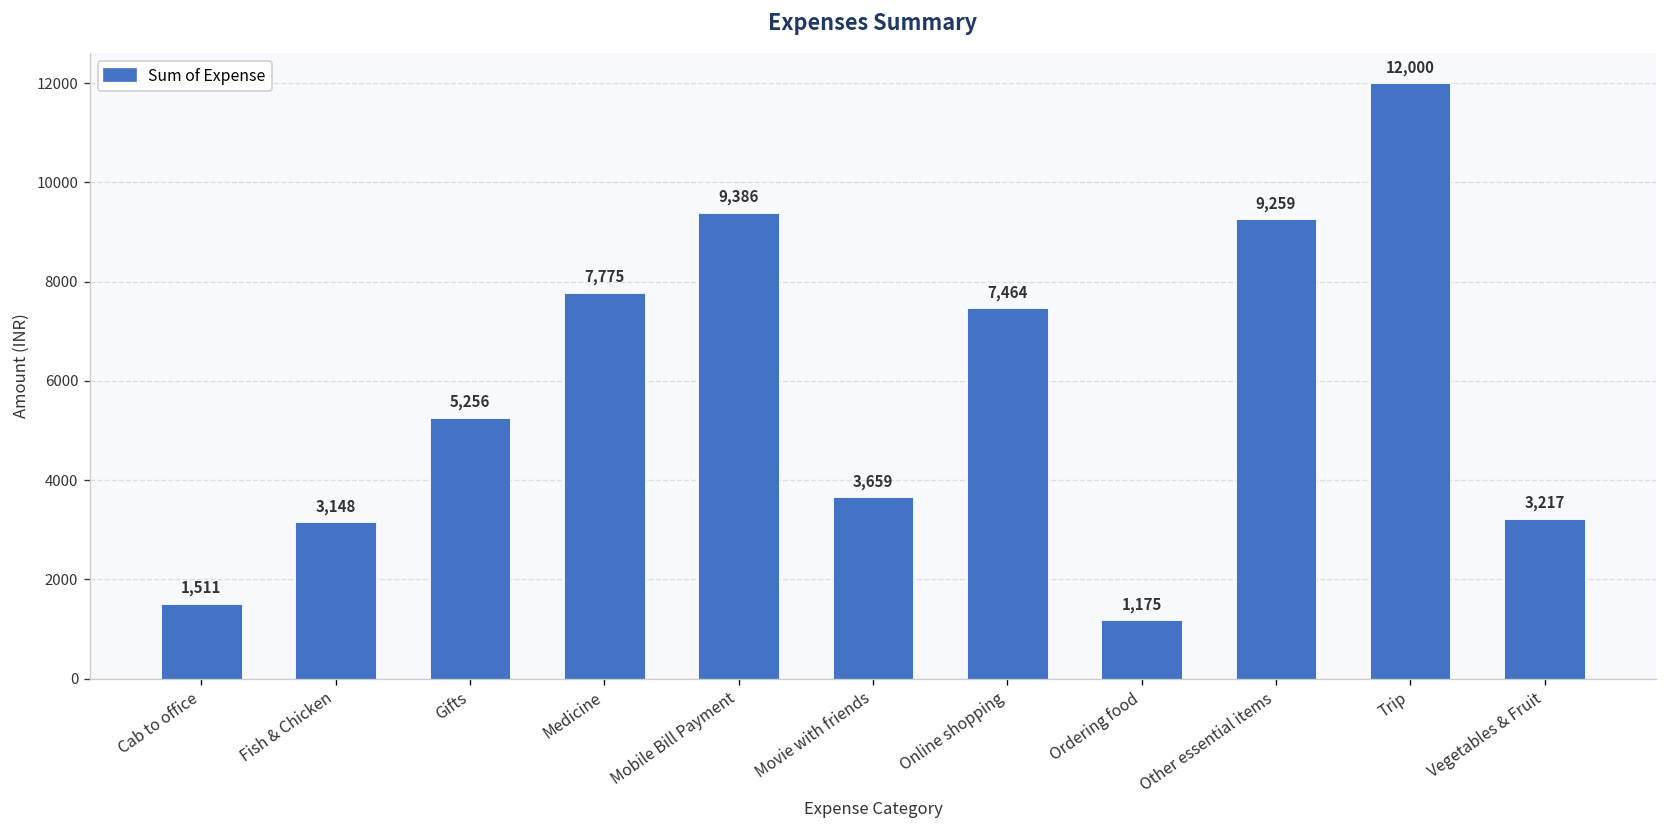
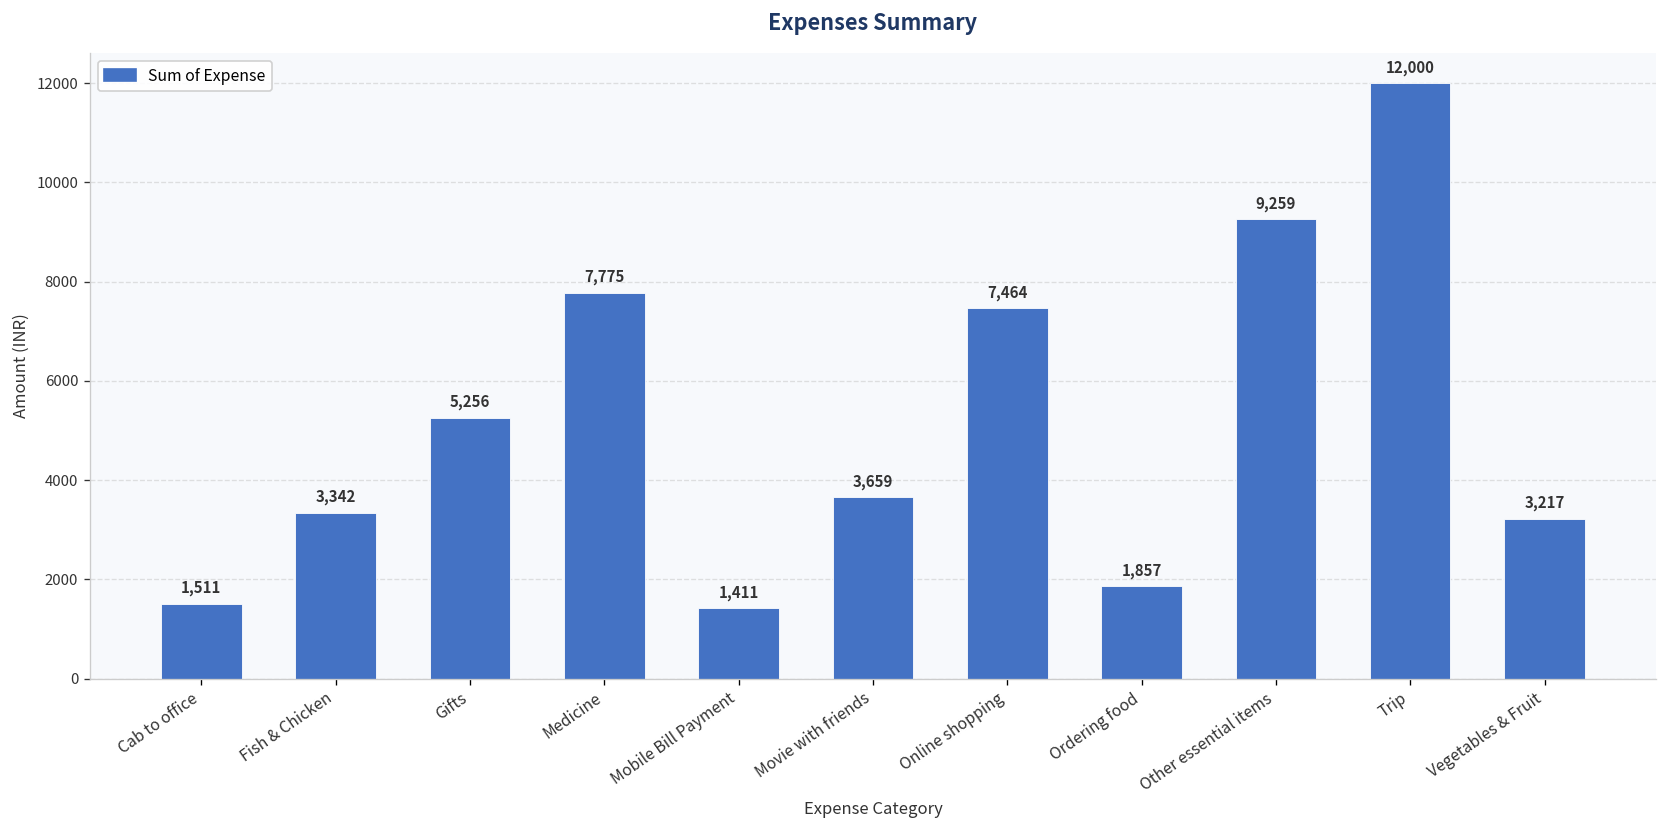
Fish & Chicken: 3,148 -> 3,342
Mobile Bill Payment: 9,386 -> 1,411
Ordering food: 1,175 -> 1,857
